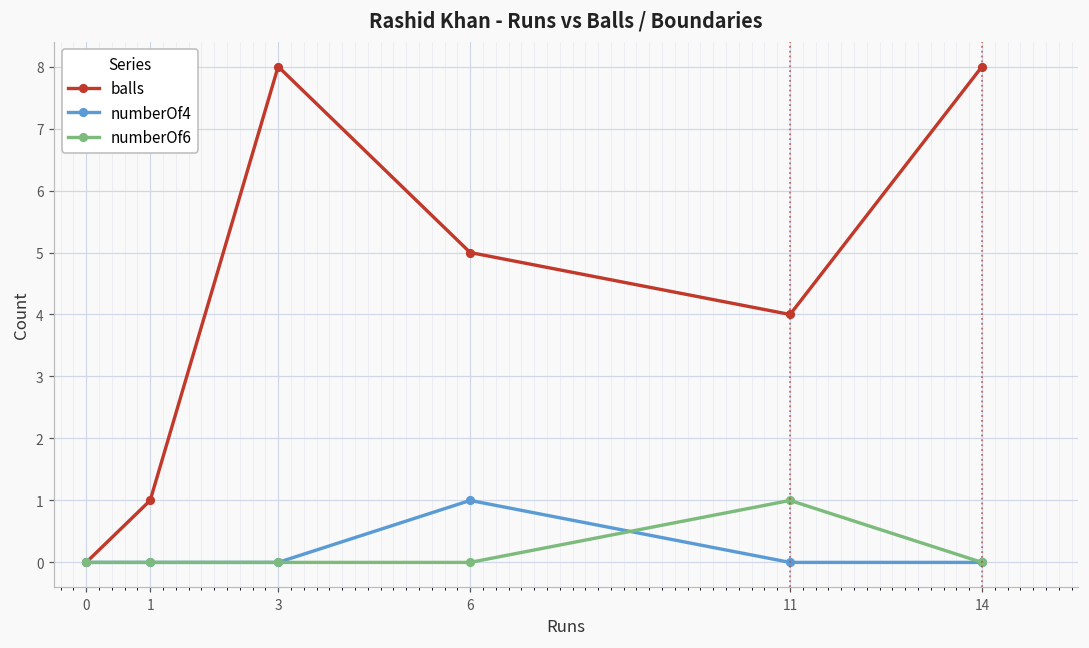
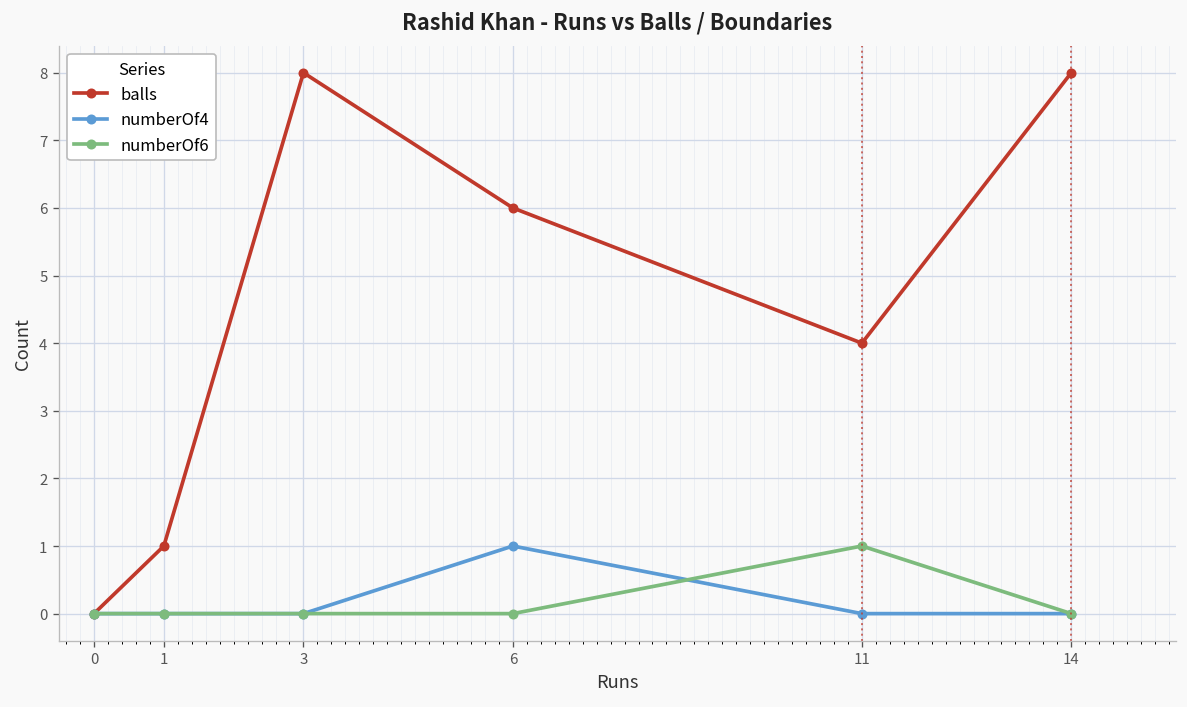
balls, 6: 5 -> 6
